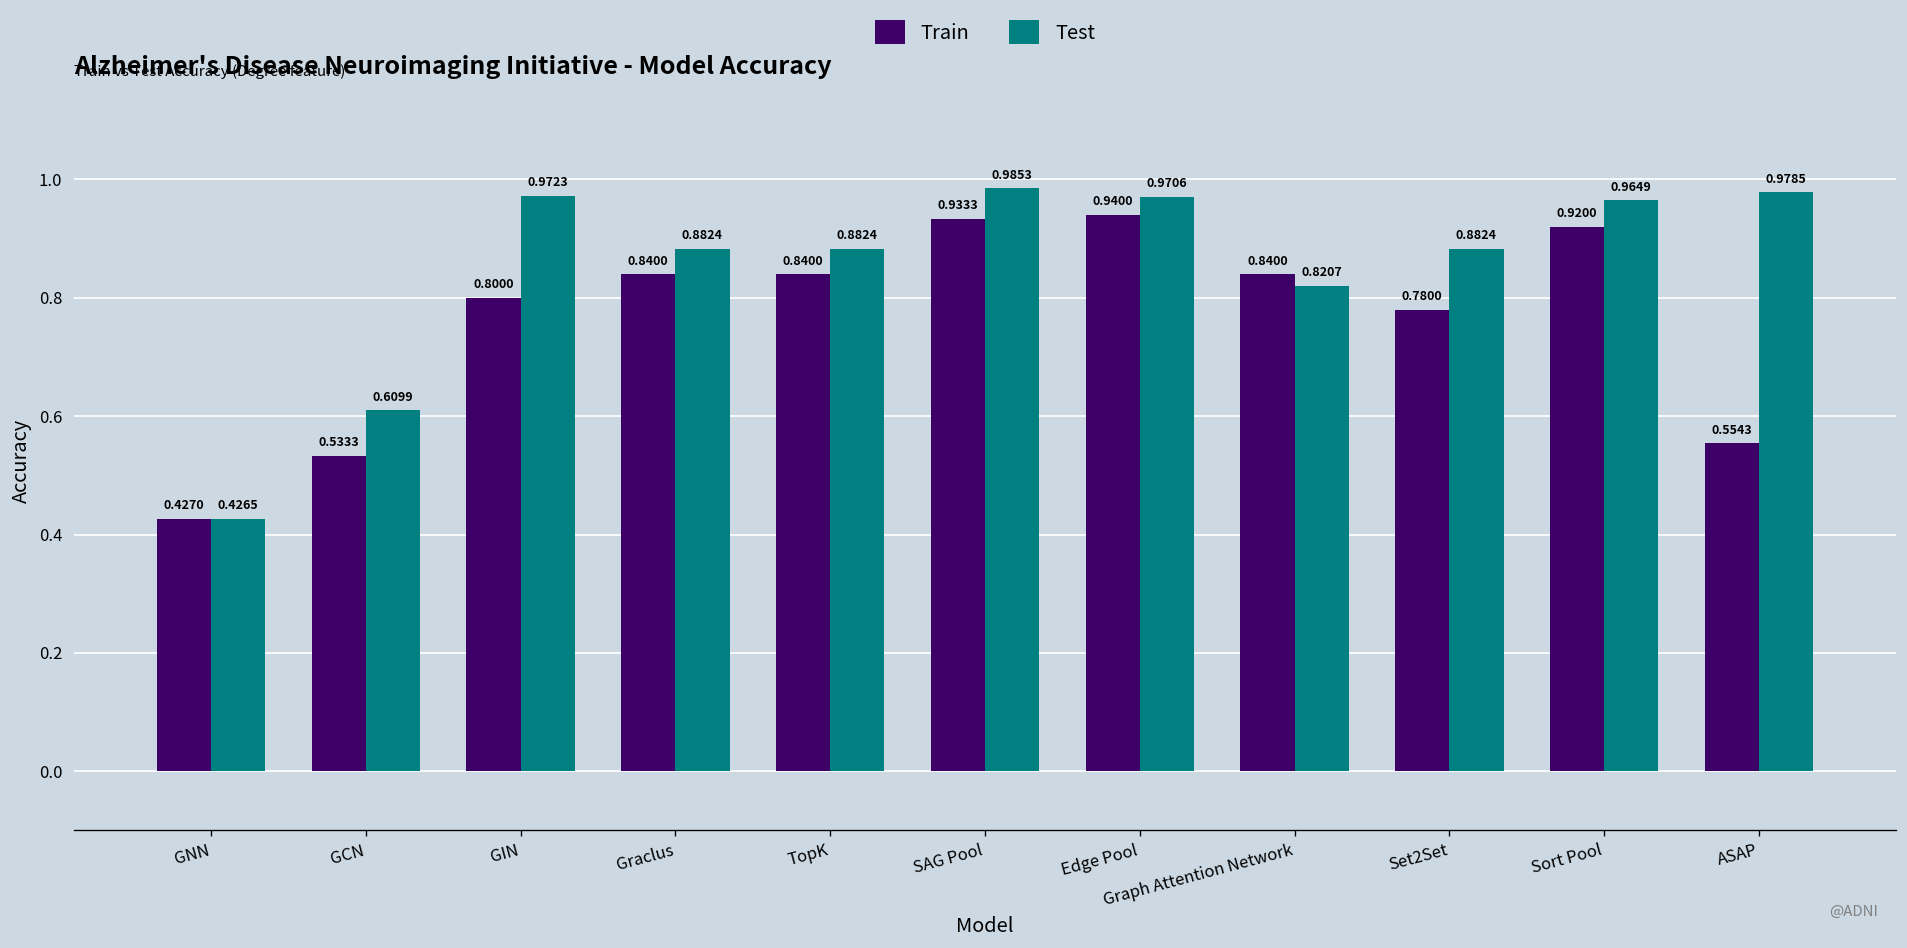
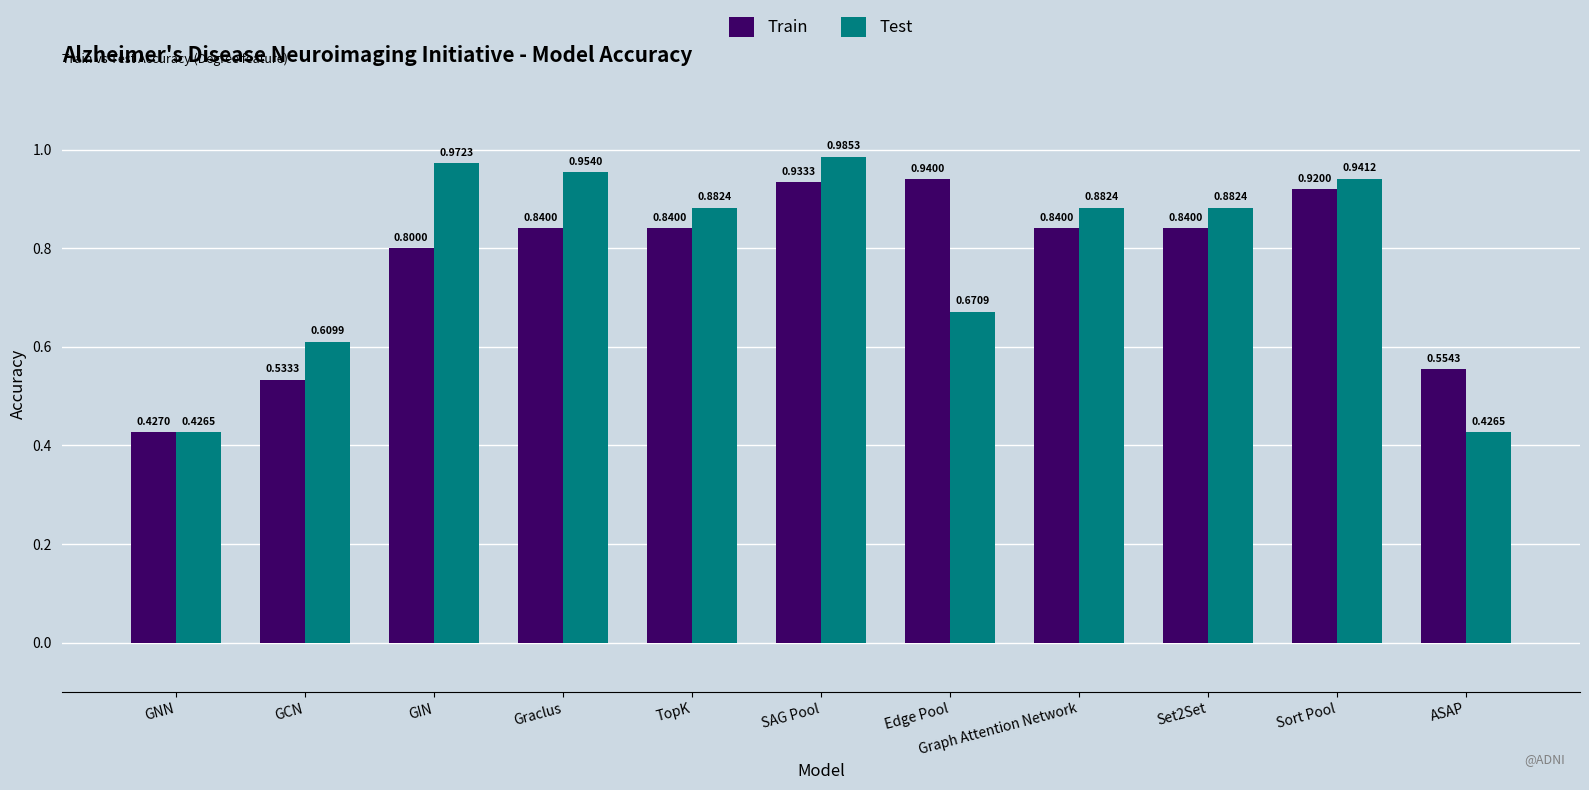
Test, Graclus: 0.8824 -> 0.9540
Test, Edge Pool: 0.9706 -> 0.6709
Test, Graph Attention Network: 0.8207 -> 0.8824
Train, Set2Set: 0.7800 -> 0.8400
Test, Sort Pool: 0.9649 -> 0.9412
Test, ASAP: 0.9785 -> 0.4265
